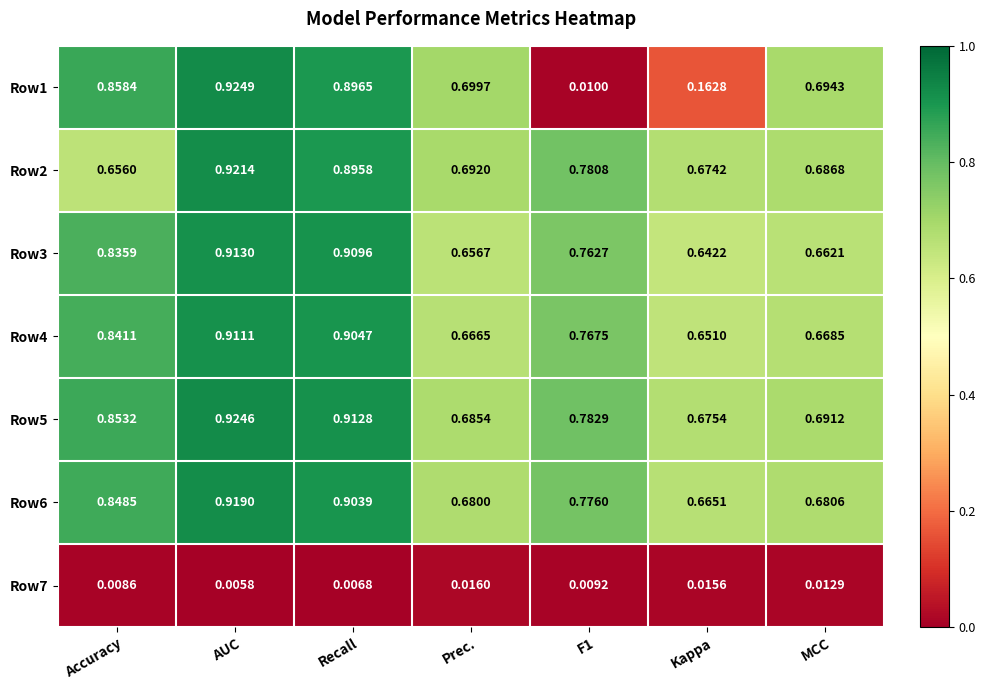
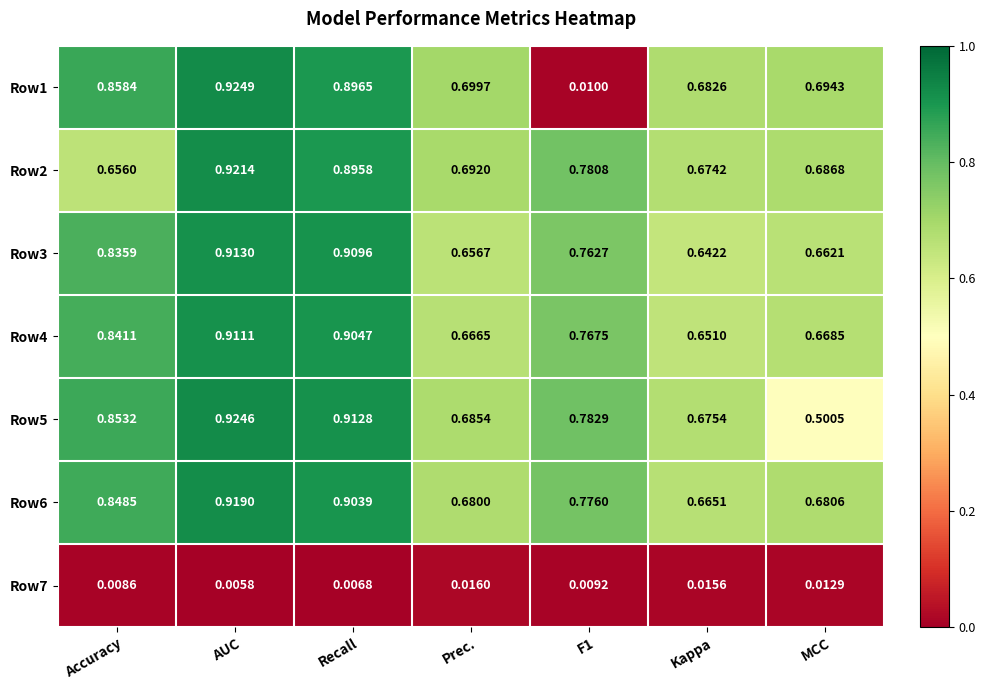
Row1, Kappa: 0.1628 -> 0.6826
Row5, MCC: 0.6912 -> 0.5005
